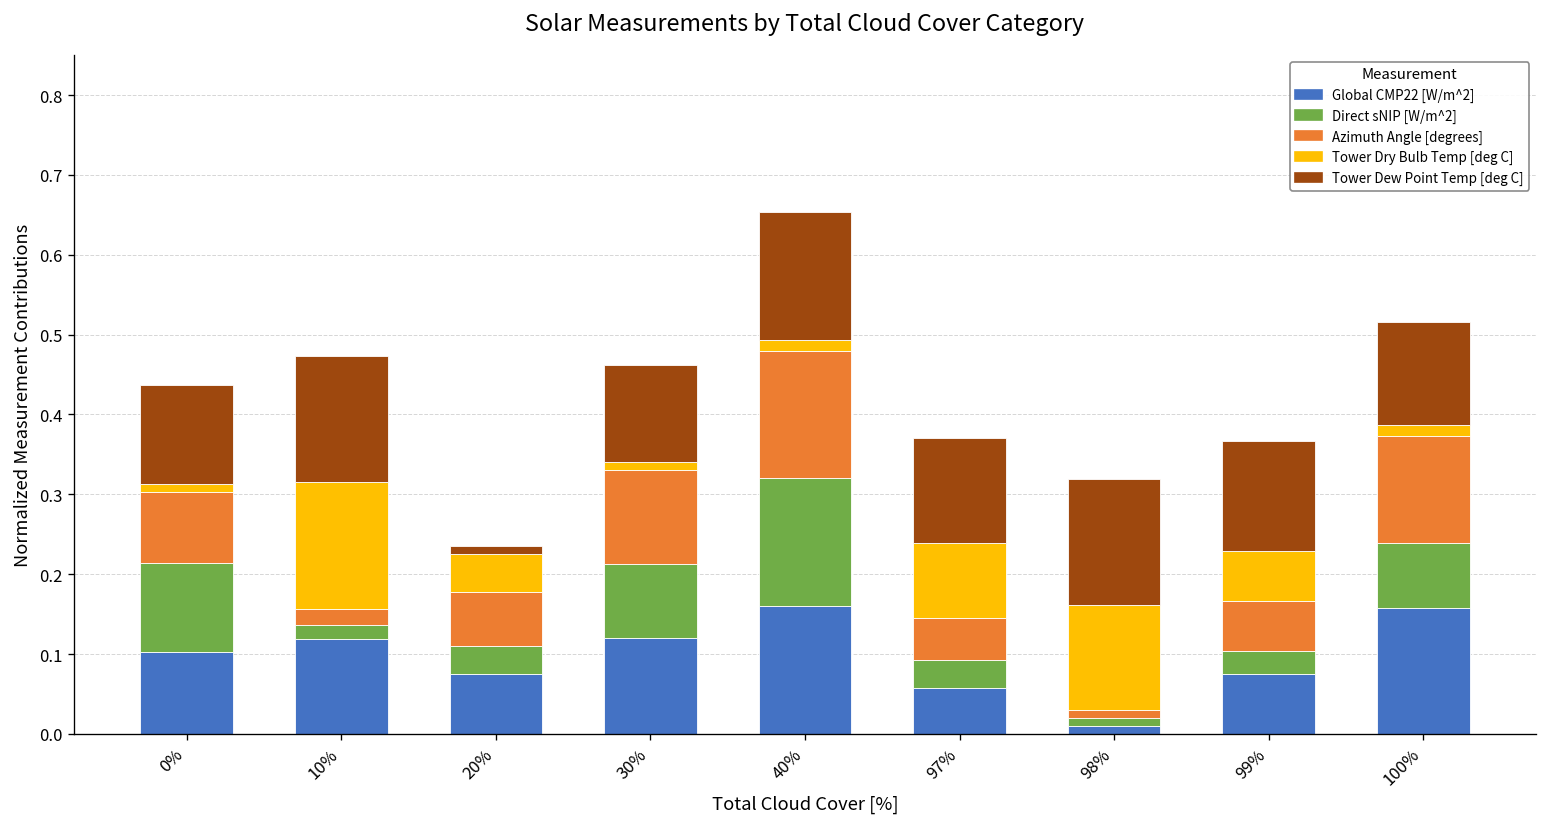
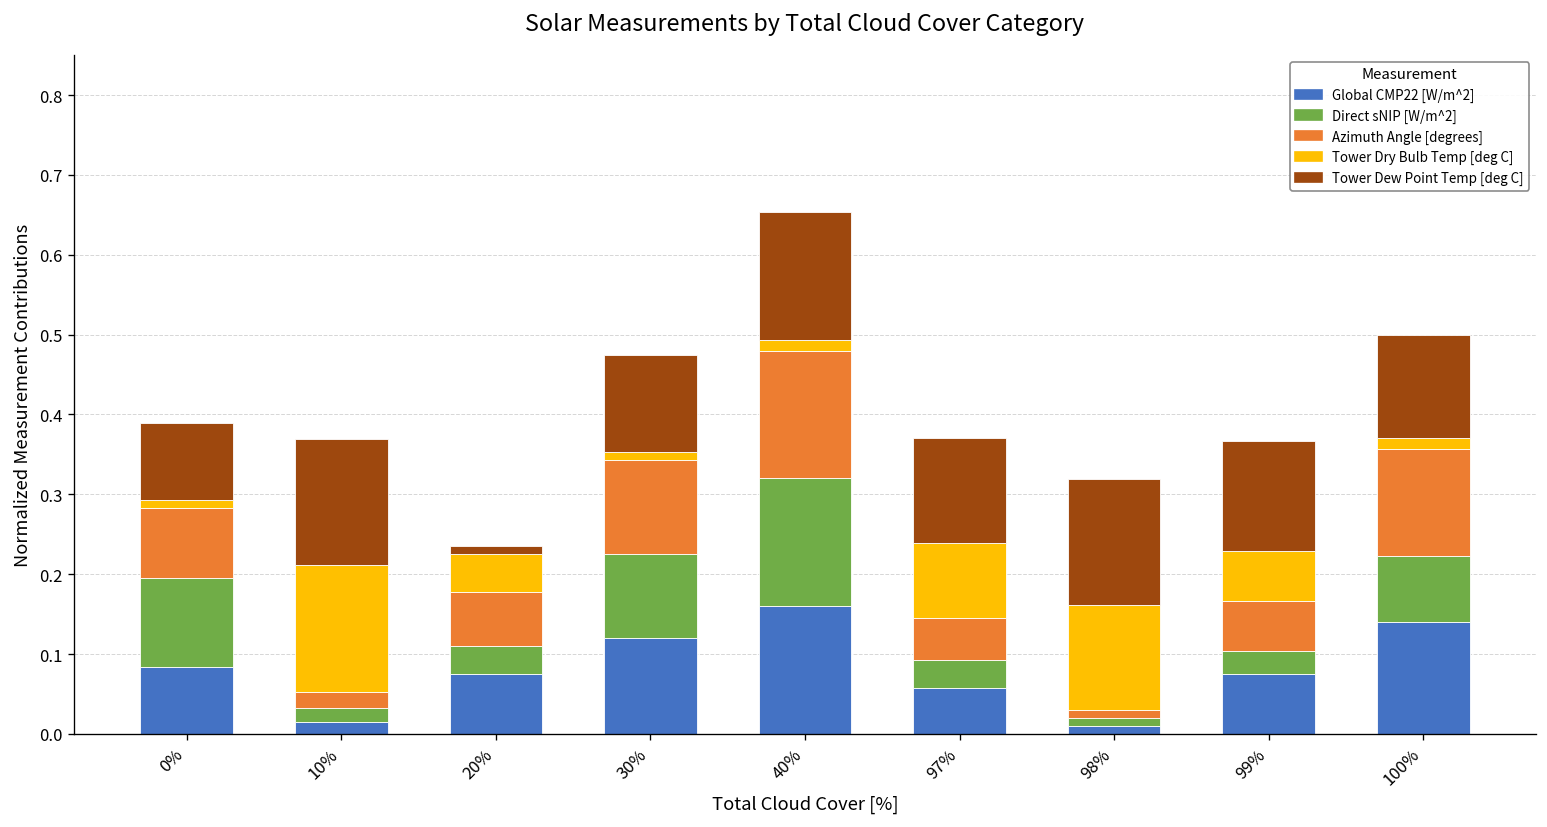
Global CMP22 [W/m^2], 0%: 0.10 -> 0.08
Tower Dew Point Temp [deg C], 0%: 0.12 -> 0.10
Global CMP22 [W/m^2], 10%: 0.12 -> 0.02
Direct sNIP [W/m^2], 30%: 0.09 -> 0.11
Global CMP22 [W/m^2], 100%: 0.16 -> 0.14
